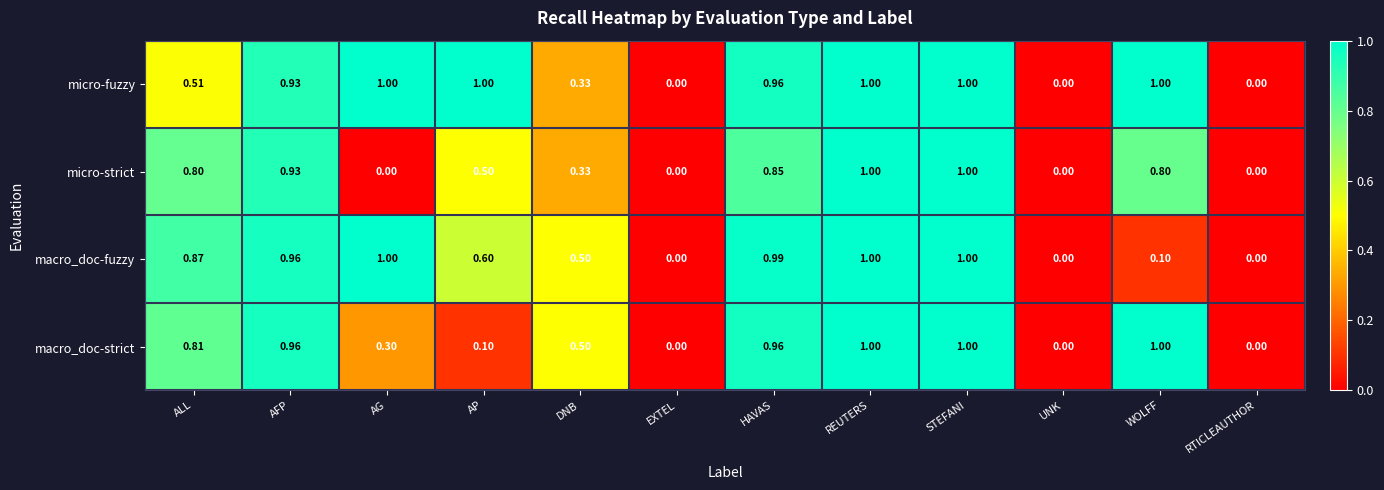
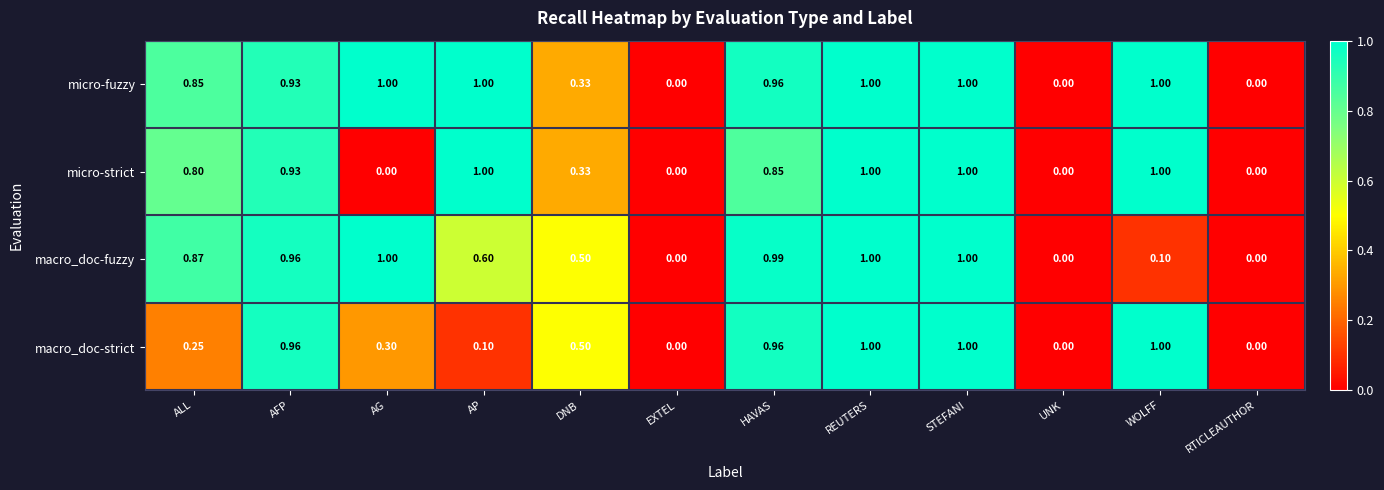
micro-fuzzy, ALL: 0.51 -> 0.85
micro-strict, AP: 0.50 -> 1.00
micro-strict, WOLFF: 0.80 -> 1.00
macro_doc-strict, ALL: 0.81 -> 0.25
